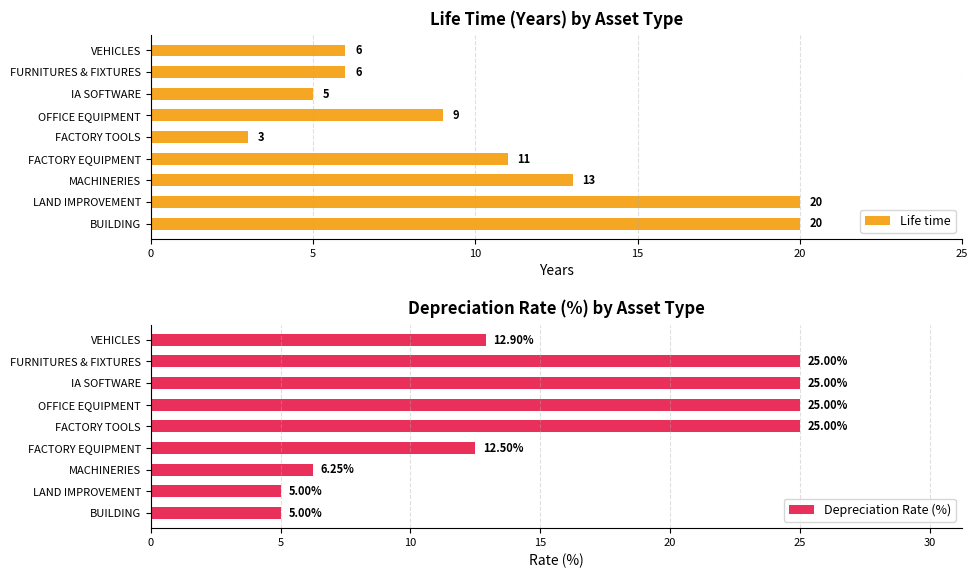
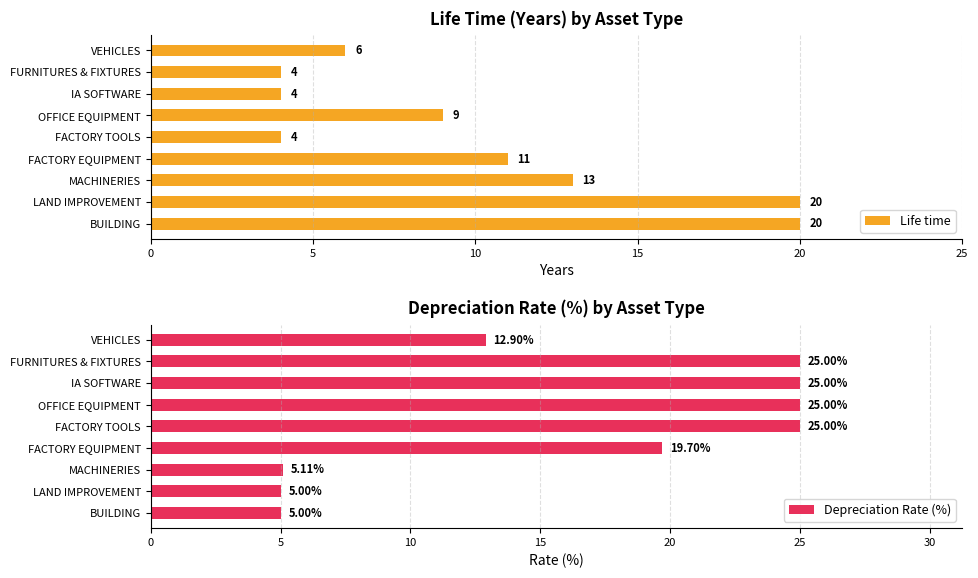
Life Time (Years) by Asset Type, FURNITURES & FIXTURES: 6 -> 4
Life Time (Years) by Asset Type, IA SOFTWARE: 5 -> 4
Life Time (Years) by Asset Type, FACTORY TOOLS: 3 -> 4
Depreciation Rate (%) by Asset Type, FACTORY EQUIPMENT: 12.50% -> 19.70%
Depreciation Rate (%) by Asset Type, MACHINERIES: 6.25% -> 5.11%
